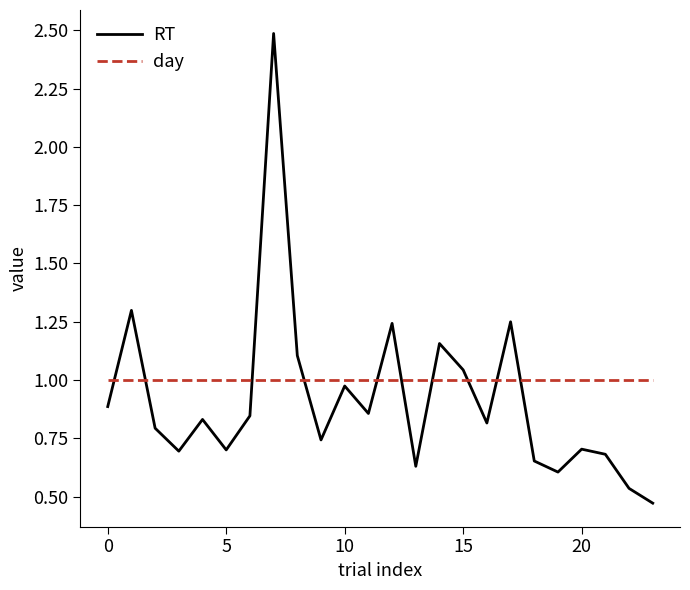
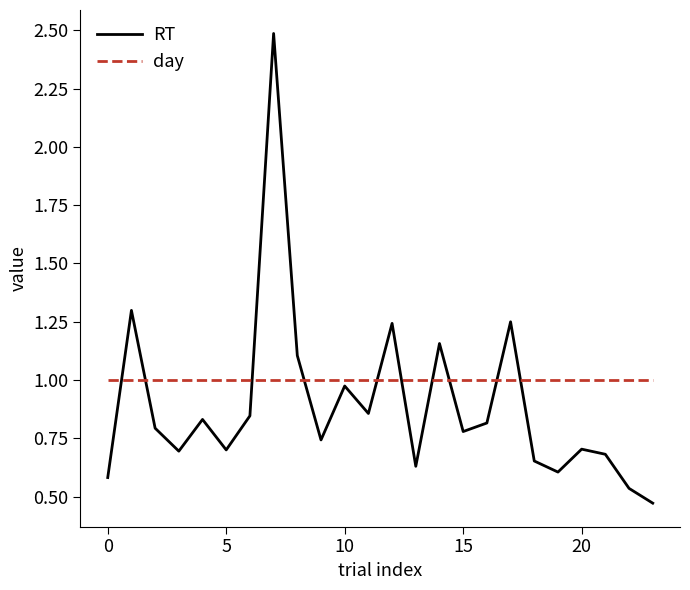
RT, 0: 0.89 -> 0.58
RT, 15: 1.04 -> 0.78
